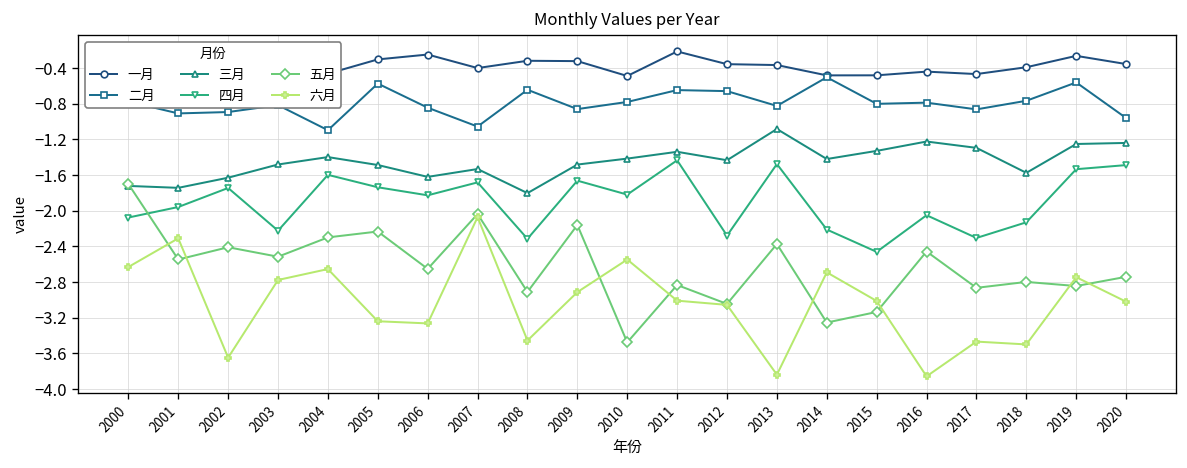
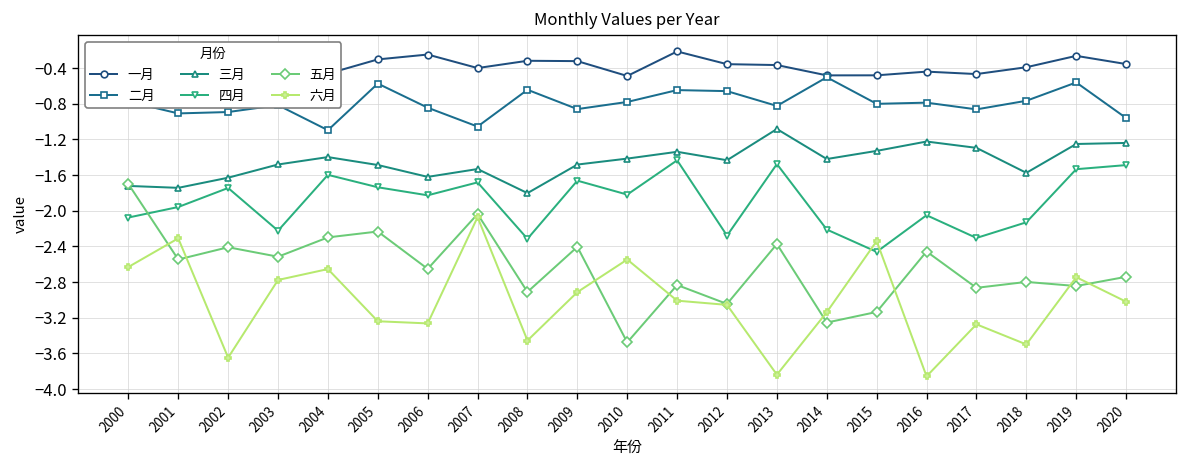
五月, 2009: -2.2 -> -2.4
六月, 2014: -2.7 -> -3.1
六月, 2015: -3.0 -> -2.3
六月, 2017: -3.5 -> -3.3
